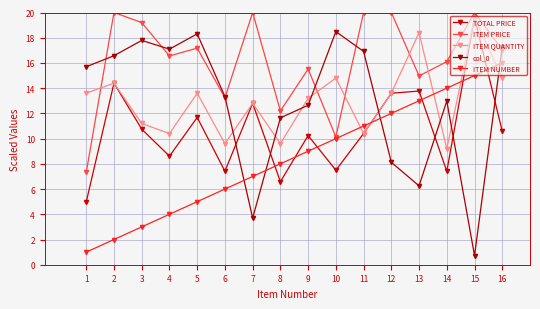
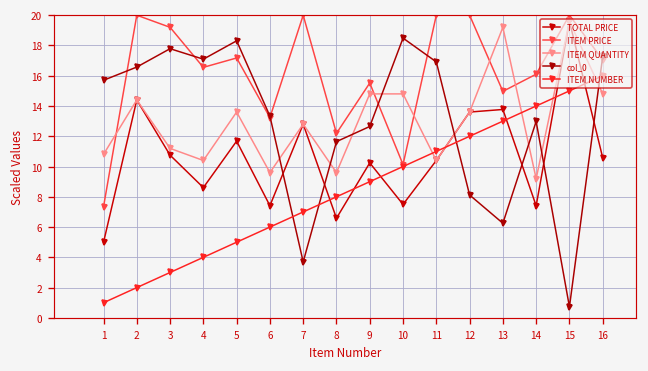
ITEM QUANTITY, 1: 13.6 -> 10.8
ITEM QUANTITY, 9: 13.2 -> 14.8
ITEM QUANTITY, 13: 18.4 -> 19.2
